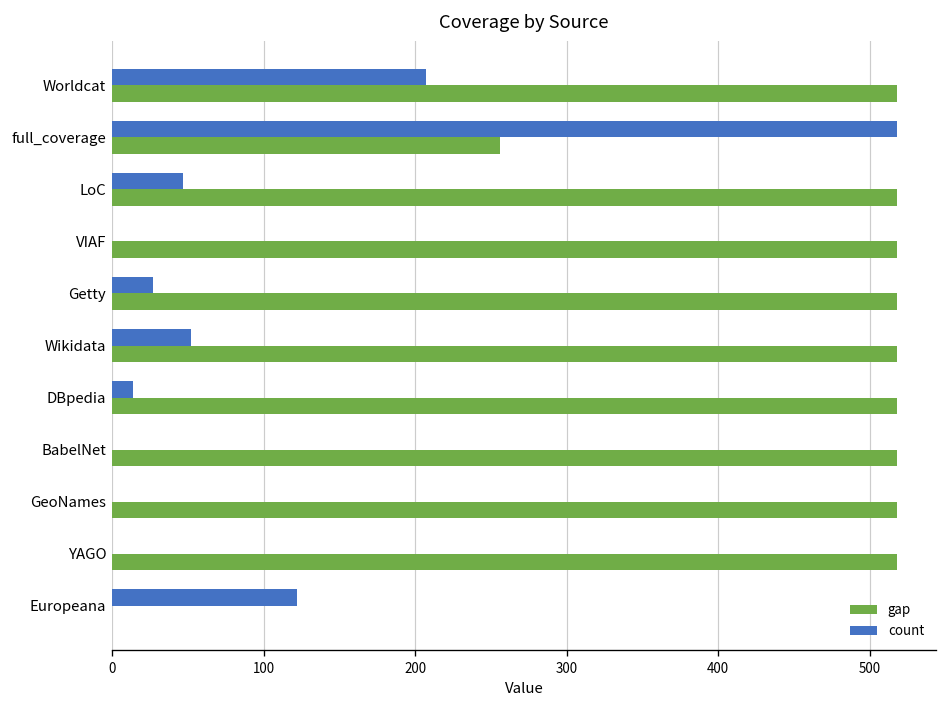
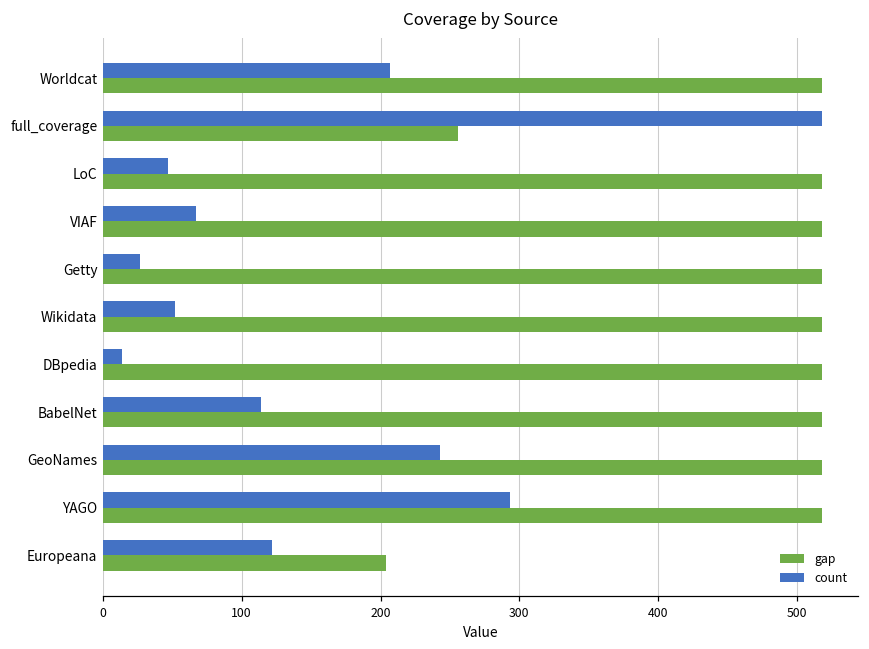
count, VIAF: 0 -> 67
count, BabelNet: 0 -> 114
count, GeoNames: 0 -> 243
count, YAGO: 0 -> 293
gap, Europeana: 0 -> 204
